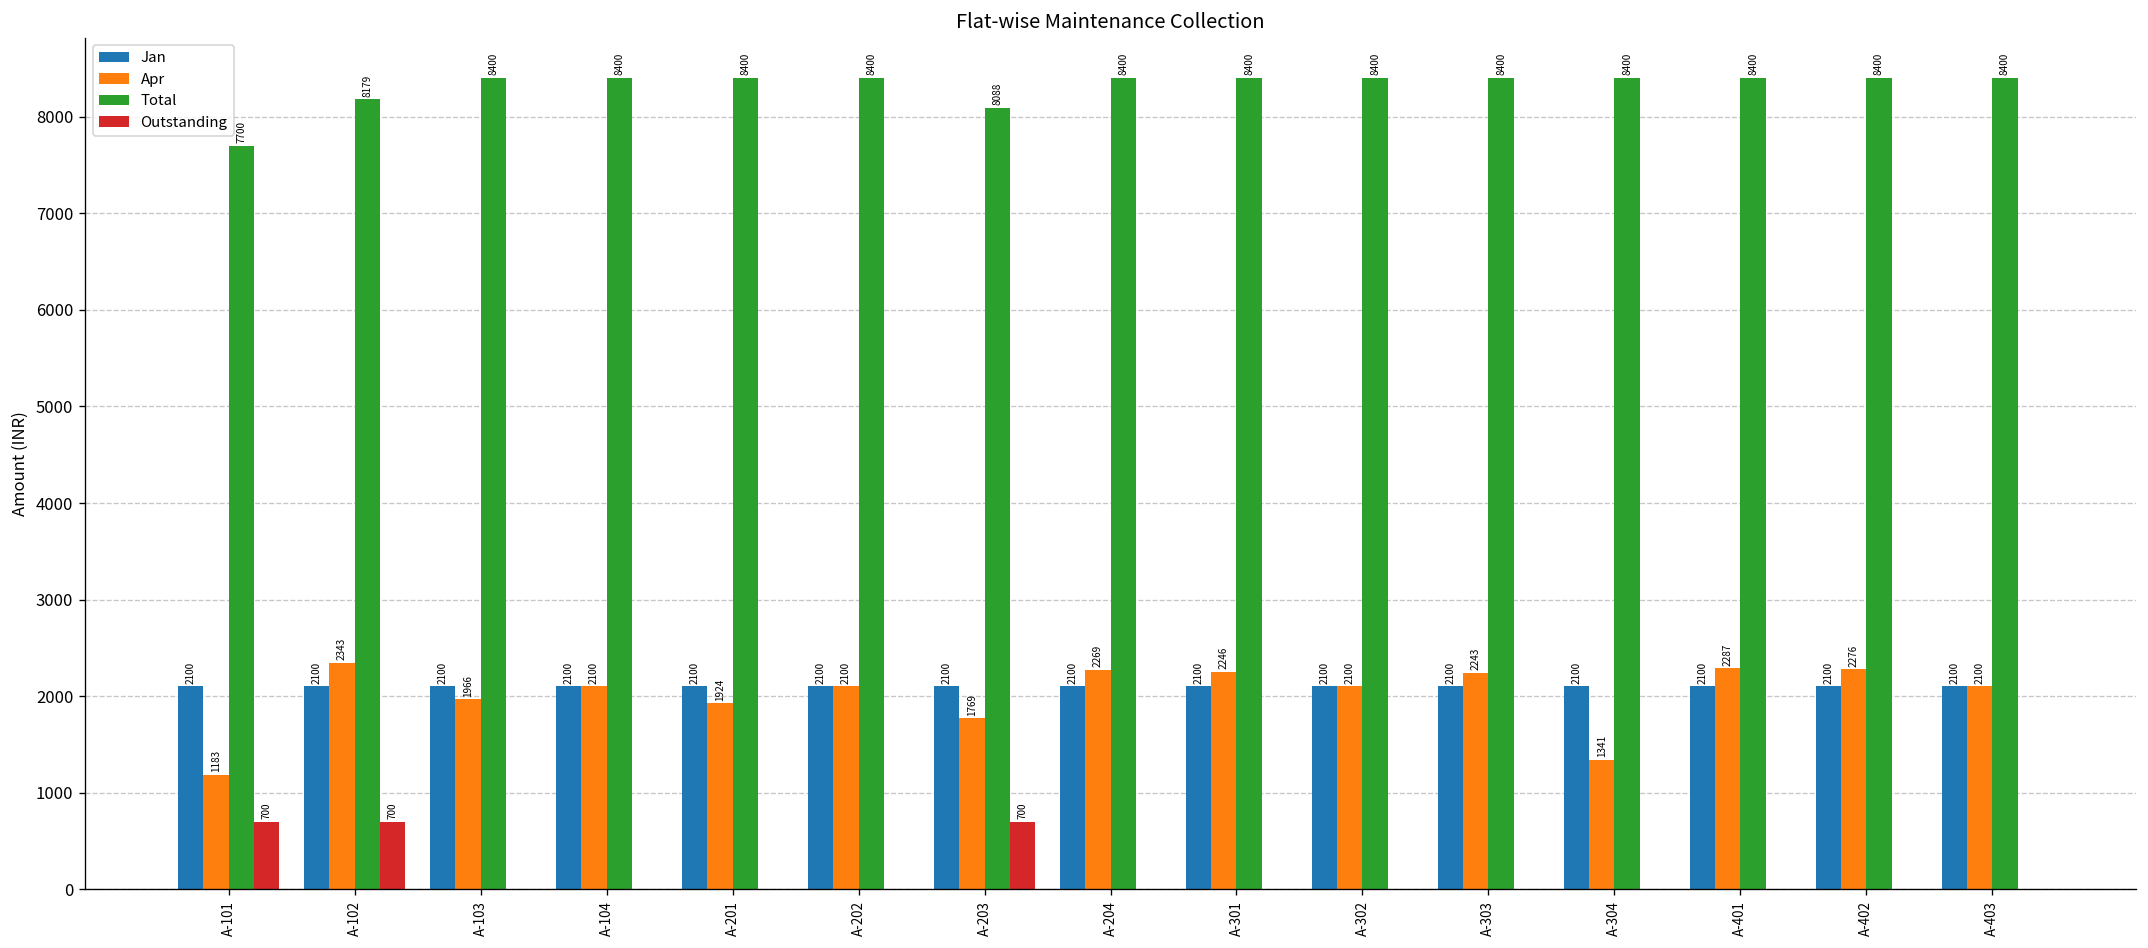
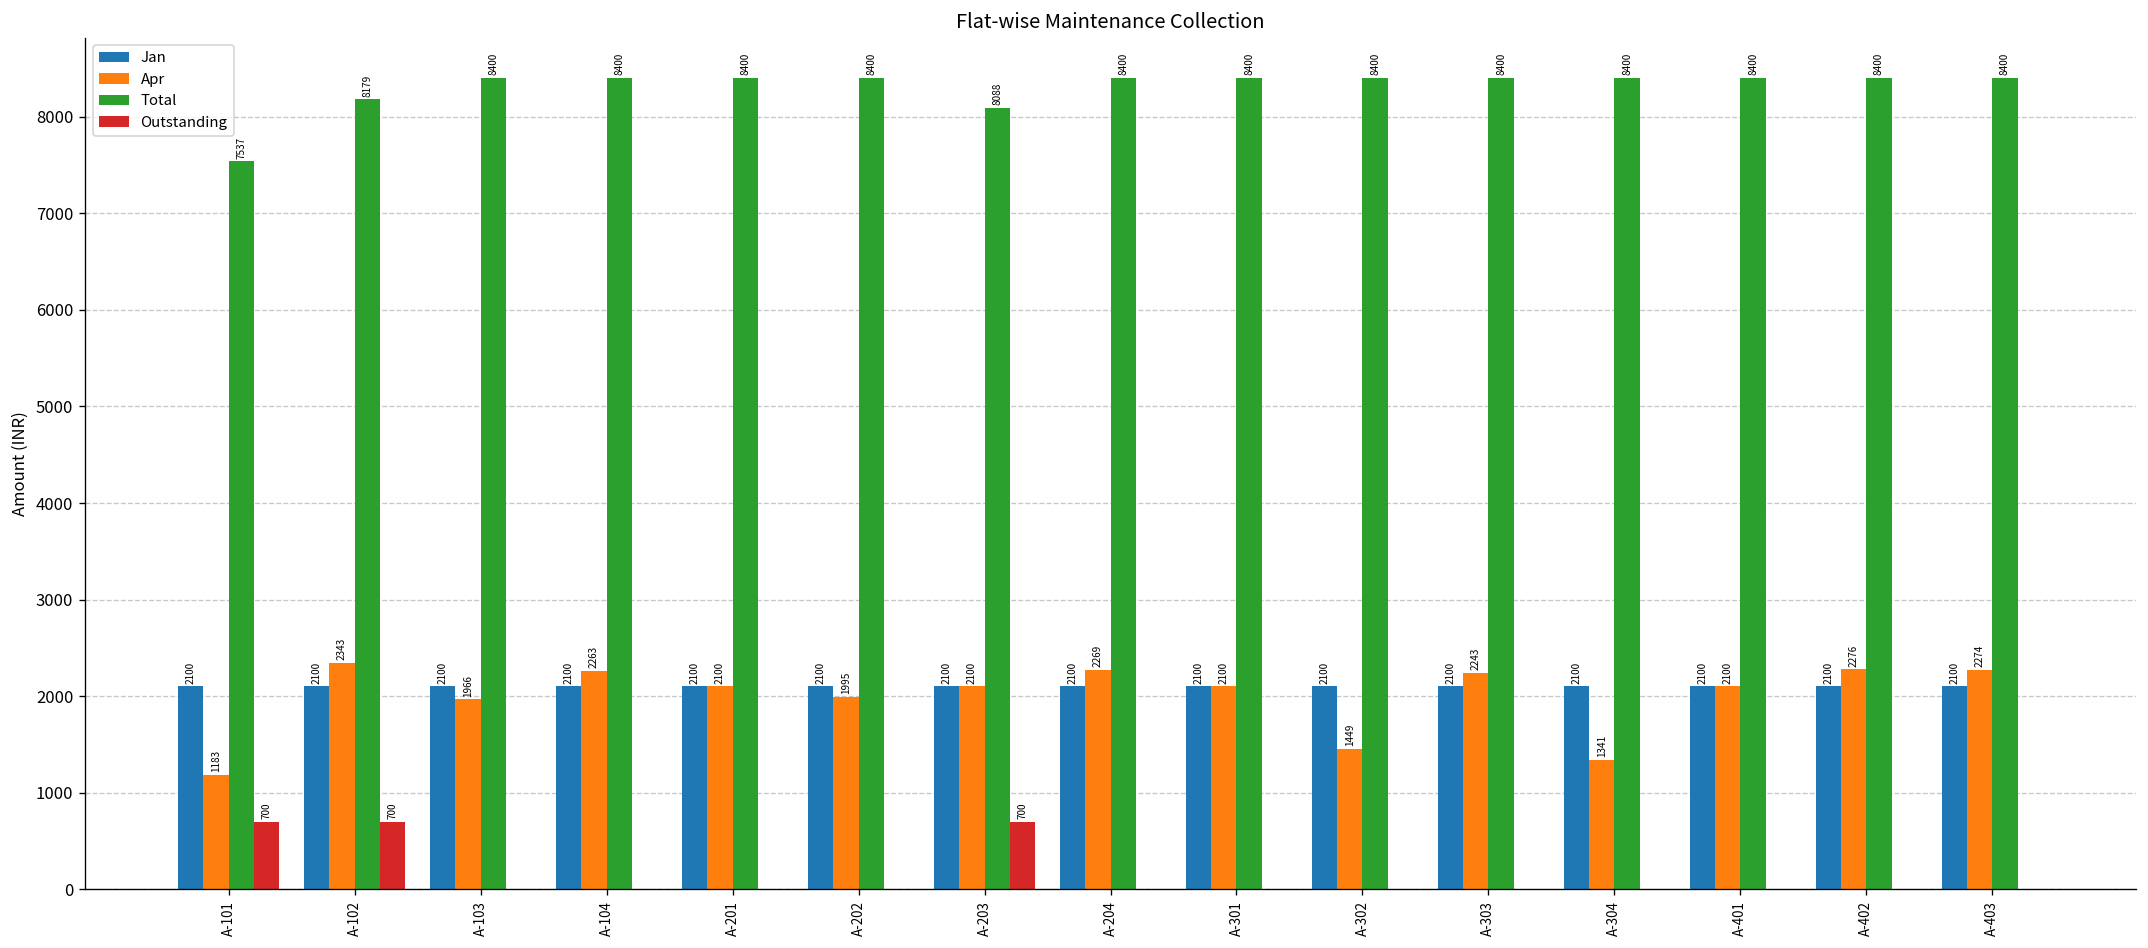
Total, A-101: 7700 -> 7537
Apr, A-104: 2100 -> 2263
Apr, A-201: 1924 -> 2100
Apr, A-202: 2100 -> 1995
Apr, A-203: 1769 -> 2100
Apr, A-301: 2246 -> 2100
Apr, A-302: 2100 -> 1449
Apr, A-401: 2287 -> 2100
Apr, A-403: 2100 -> 2274
